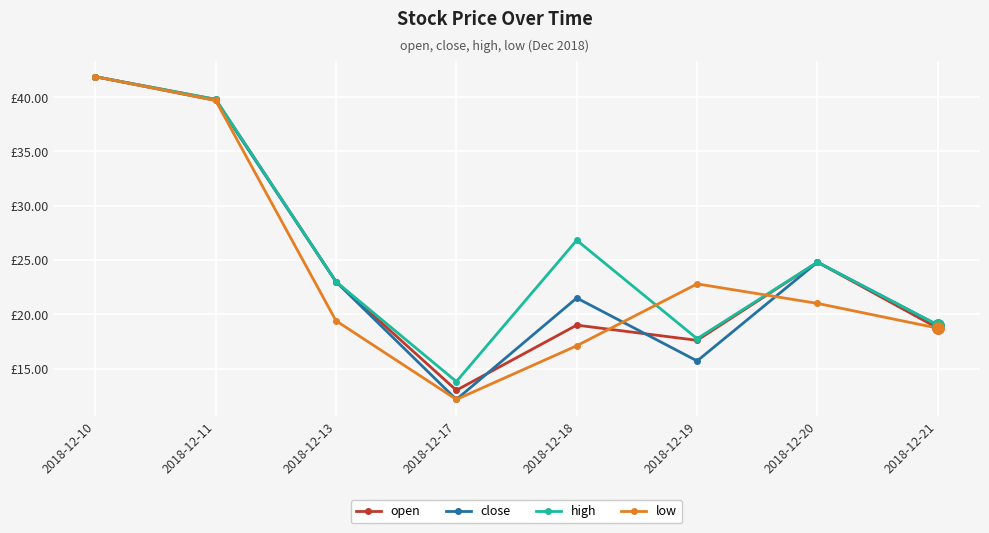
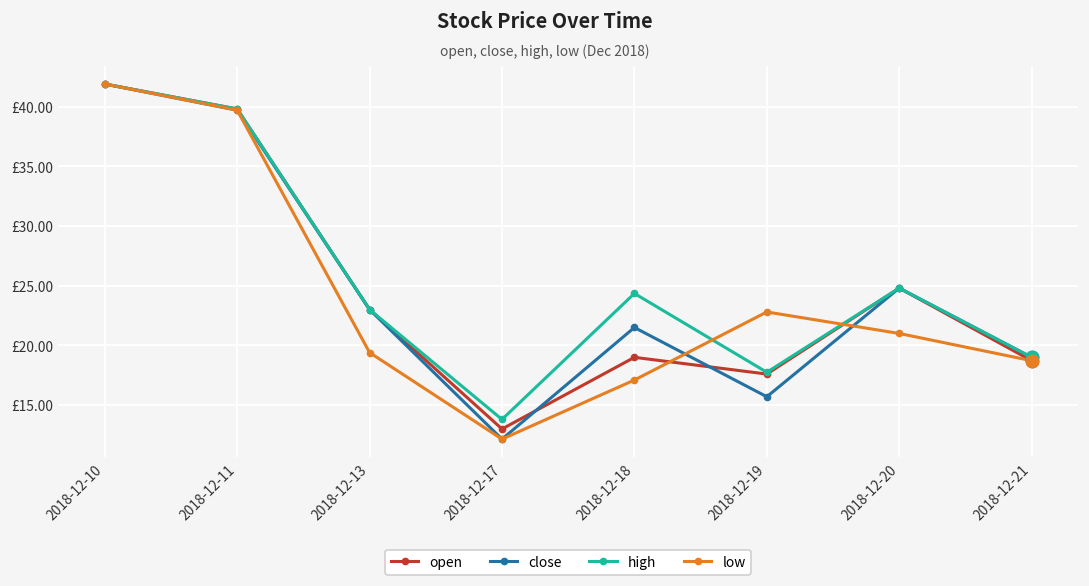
high, 2018-12-18: £26.8 -> £24.4
